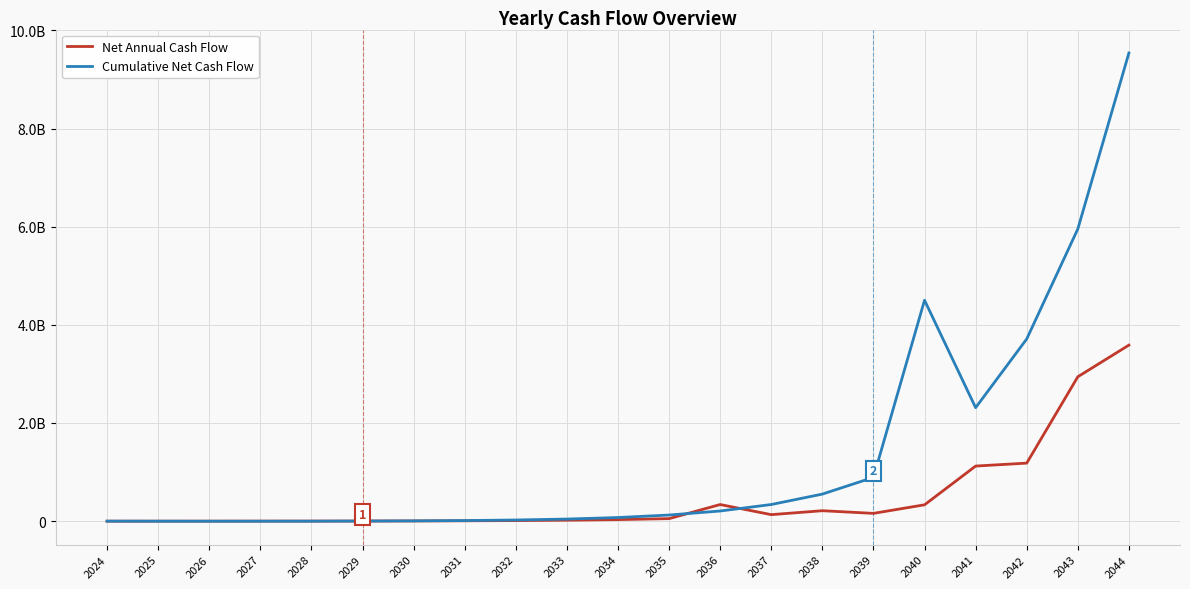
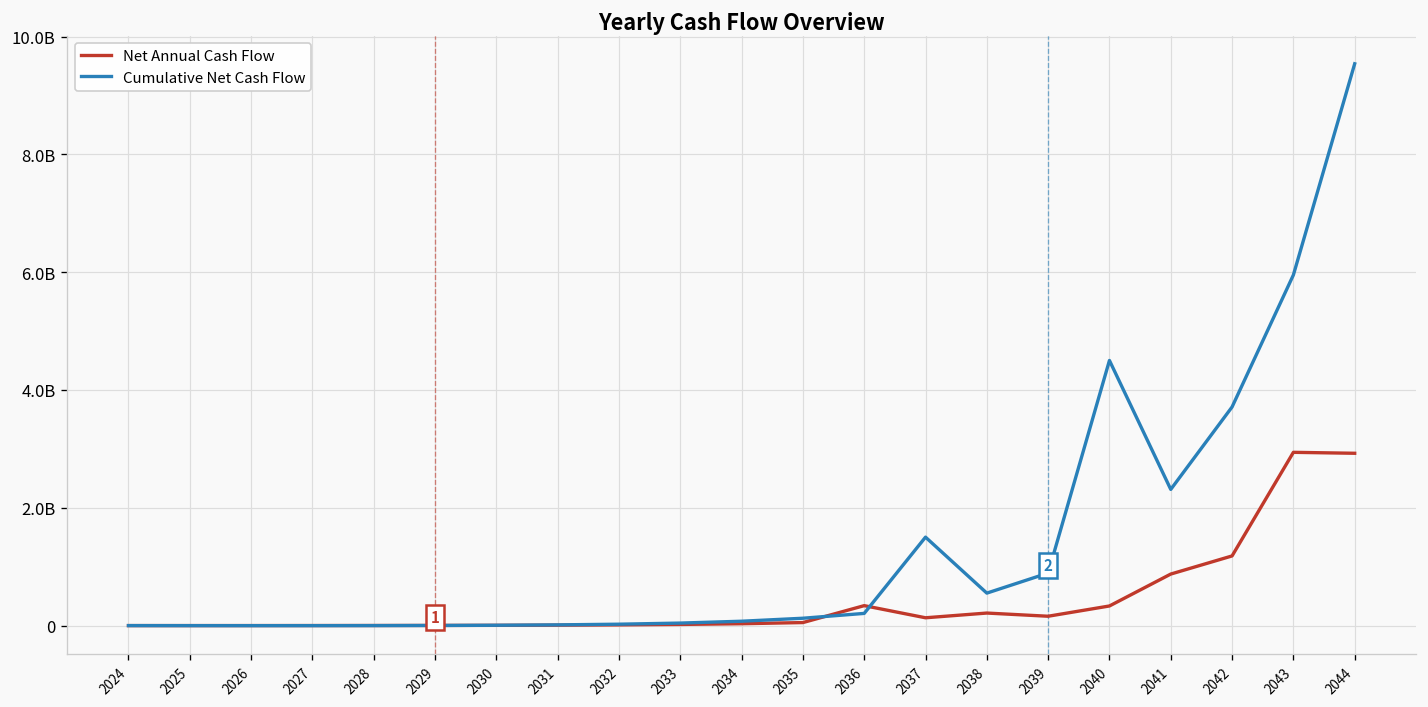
Cumulative Net Cash Flow, 2037: 300000000 -> 1500000000
Net Annual Cash Flow, 2041: 1100000000 -> 900000000
Net Annual Cash Flow, 2044: 3600000000 -> 2900000000
